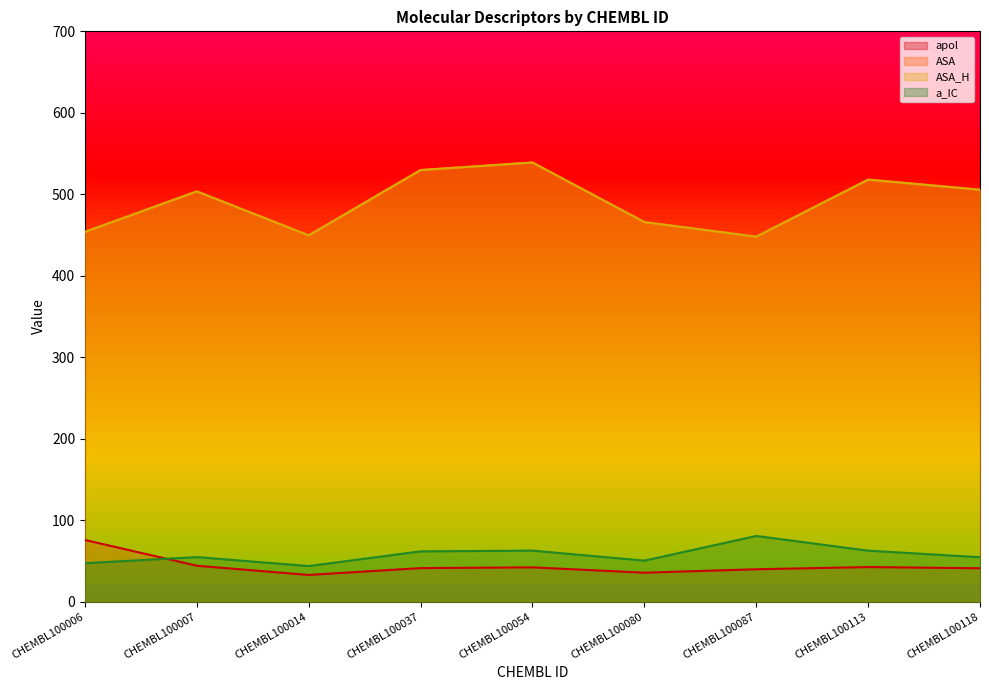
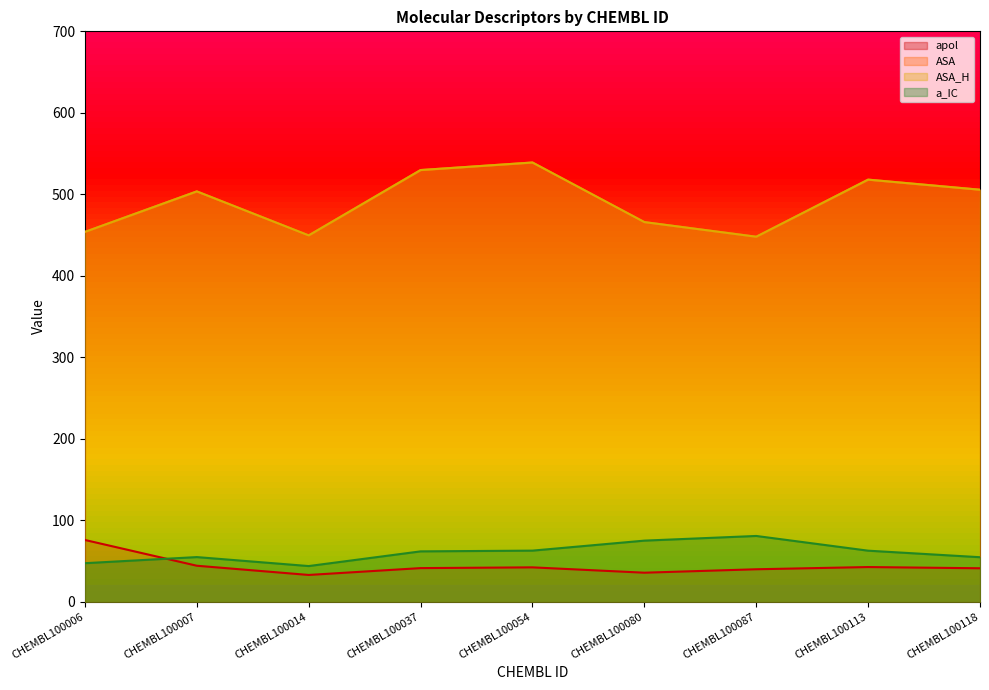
a_IC, CHEMBL100080: 50 -> 70
